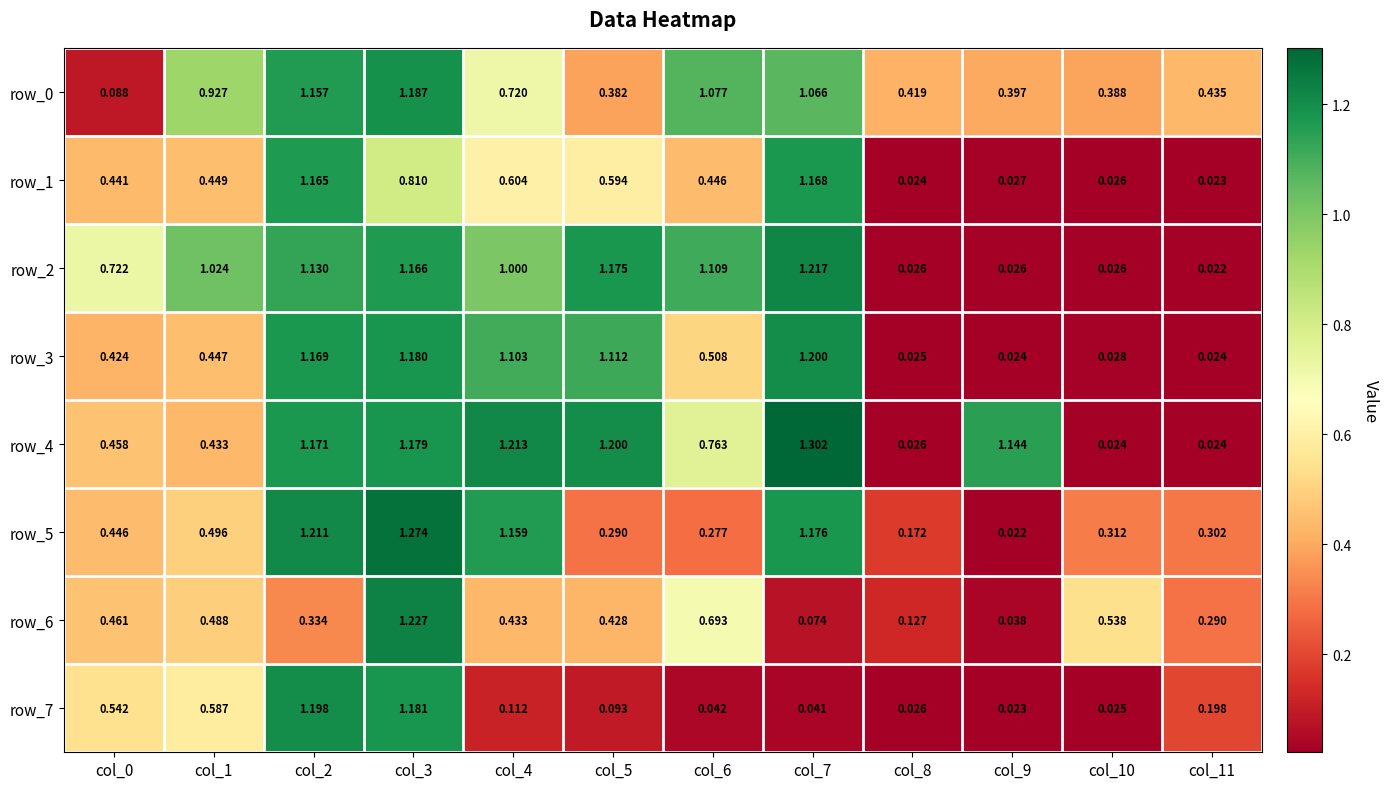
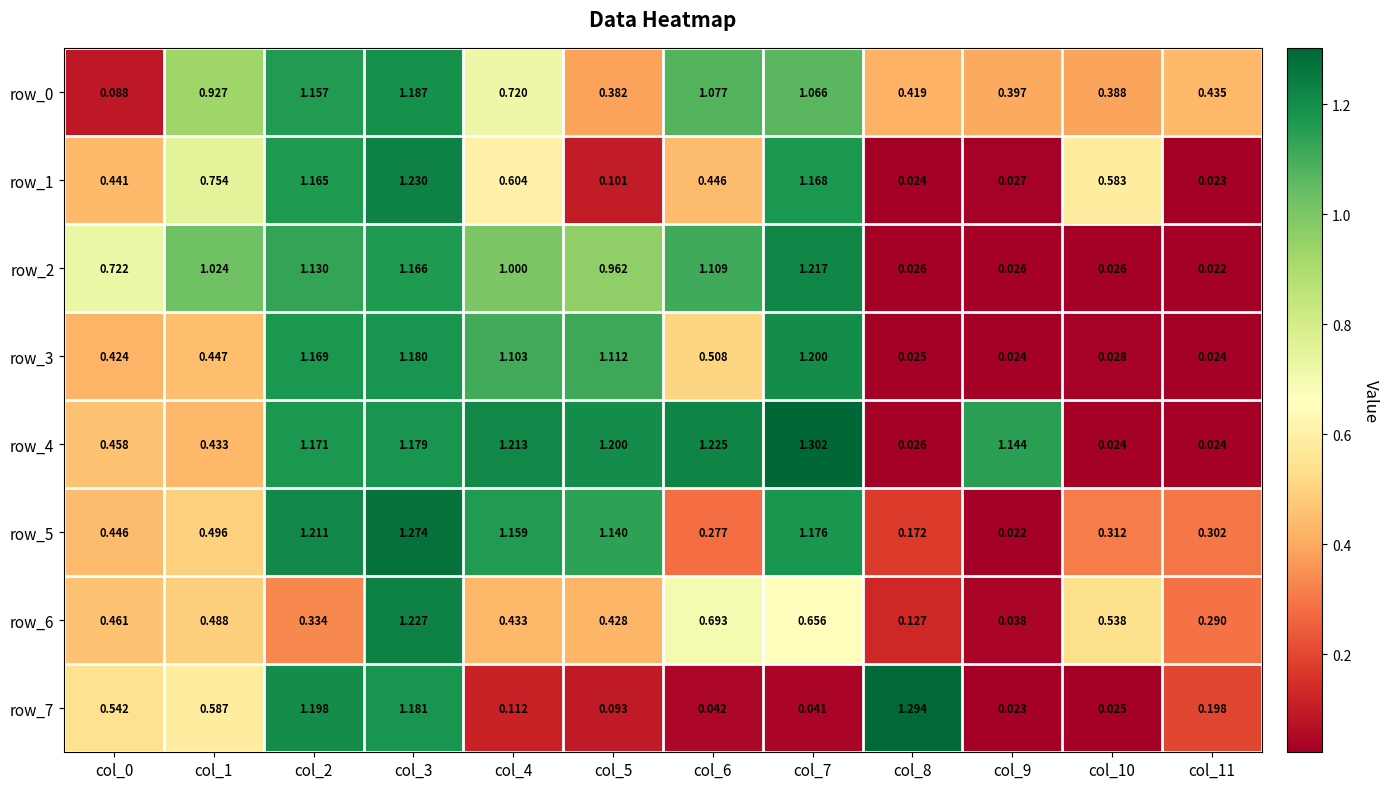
row_1, col_1: 0.449 -> 0.754
row_1, col_3: 0.810 -> 1.230
row_1, col_5: 0.594 -> 0.101
row_1, col_10: 0.026 -> 0.583
row_2, col_5: 1.175 -> 0.962
row_4, col_6: 0.763 -> 1.225
row_5, col_5: 0.290 -> 1.140
row_6, col_7: 0.074 -> 0.656
row_7, col_8: 0.026 -> 1.294
